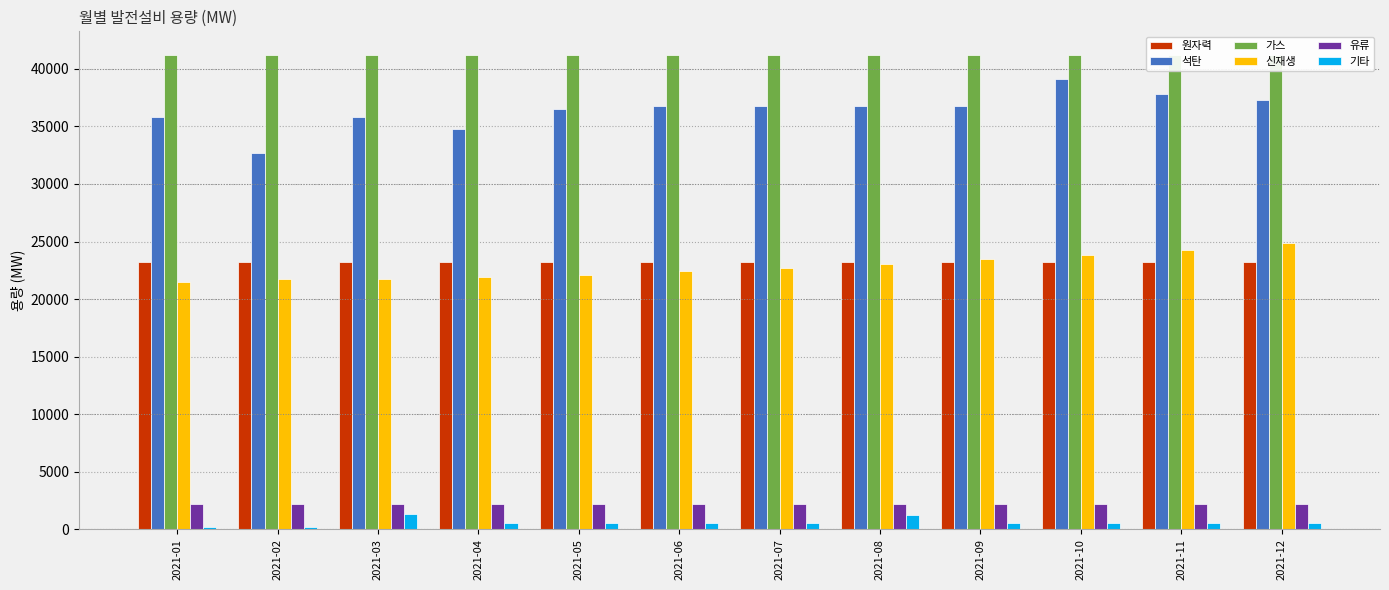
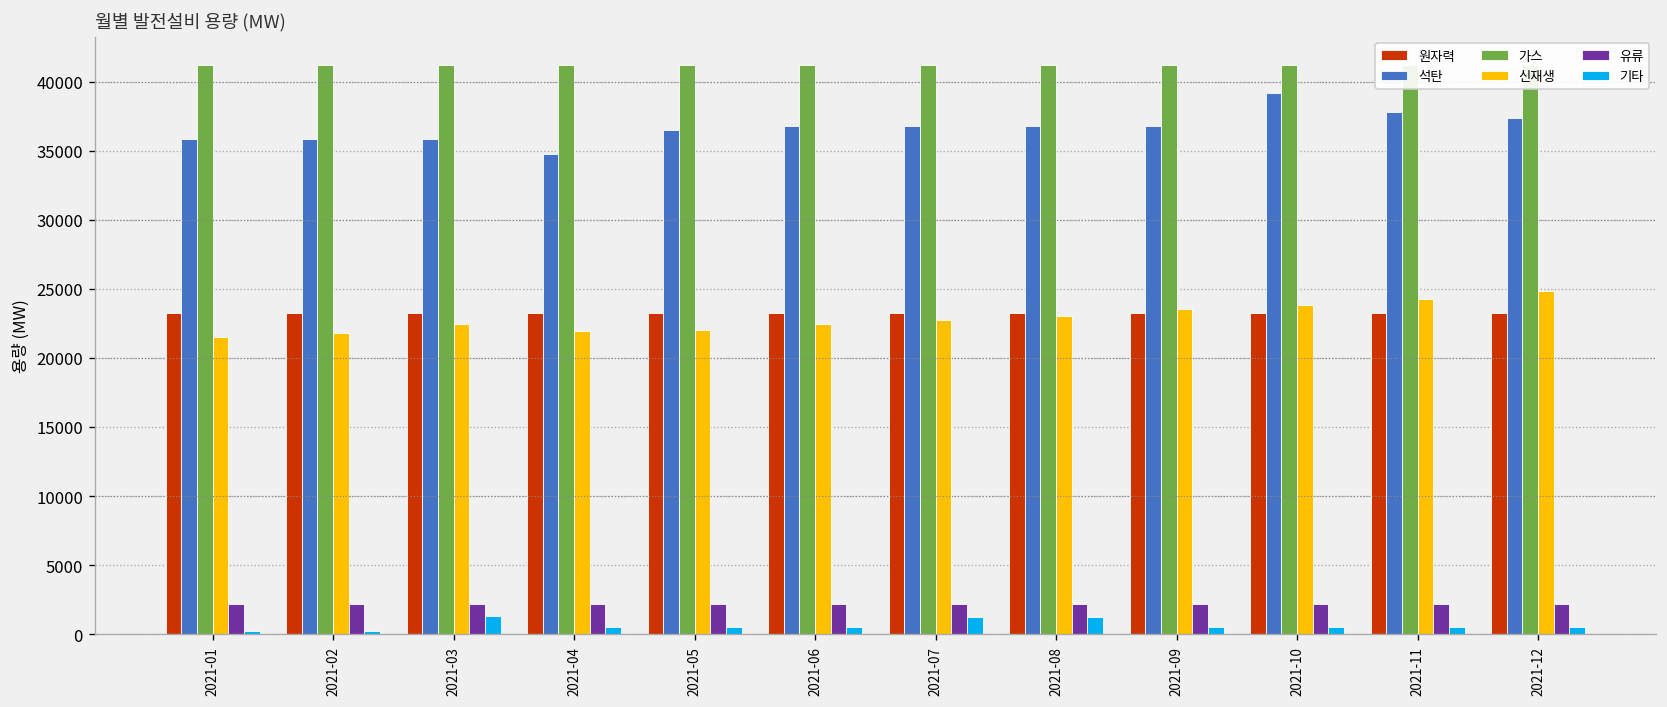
석탄, 2021-02: 32700 -> 35900
신재생, 2021-03: 21700 -> 22500
기타, 2021-07: 500 -> 1300
